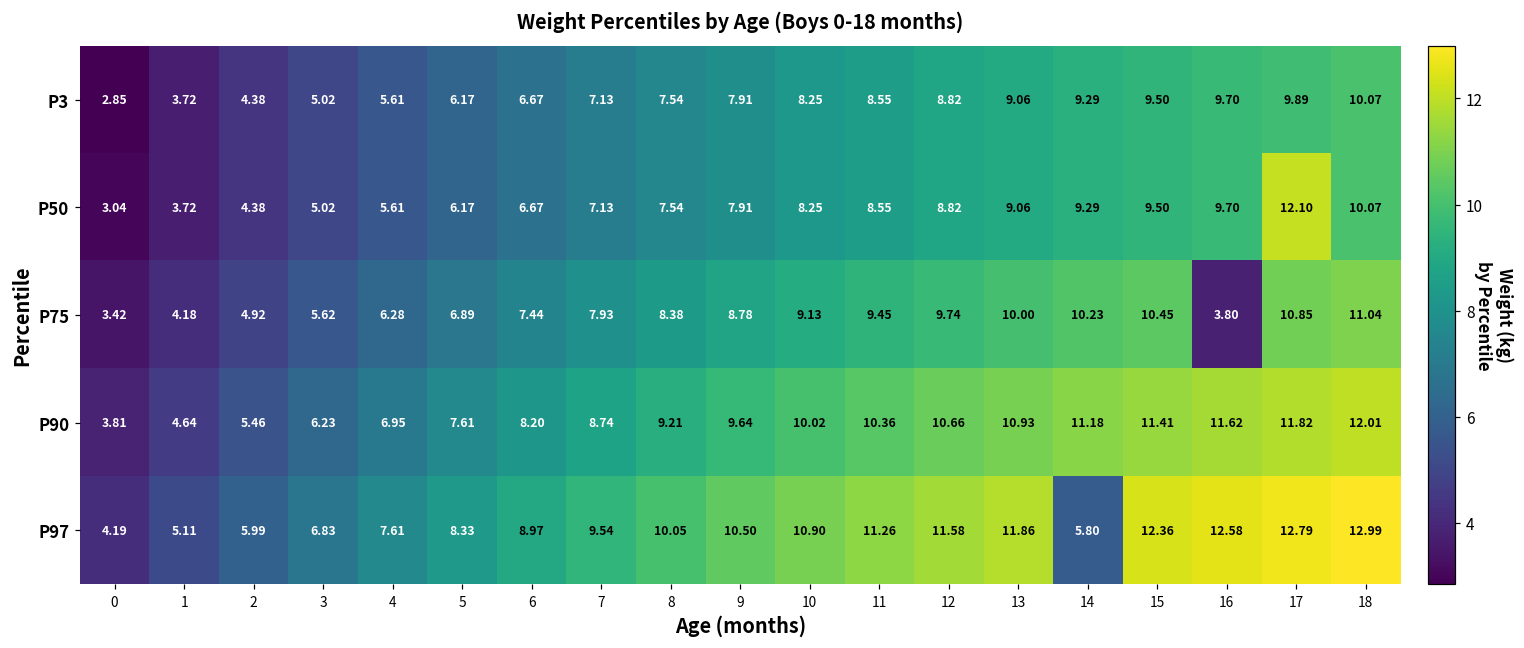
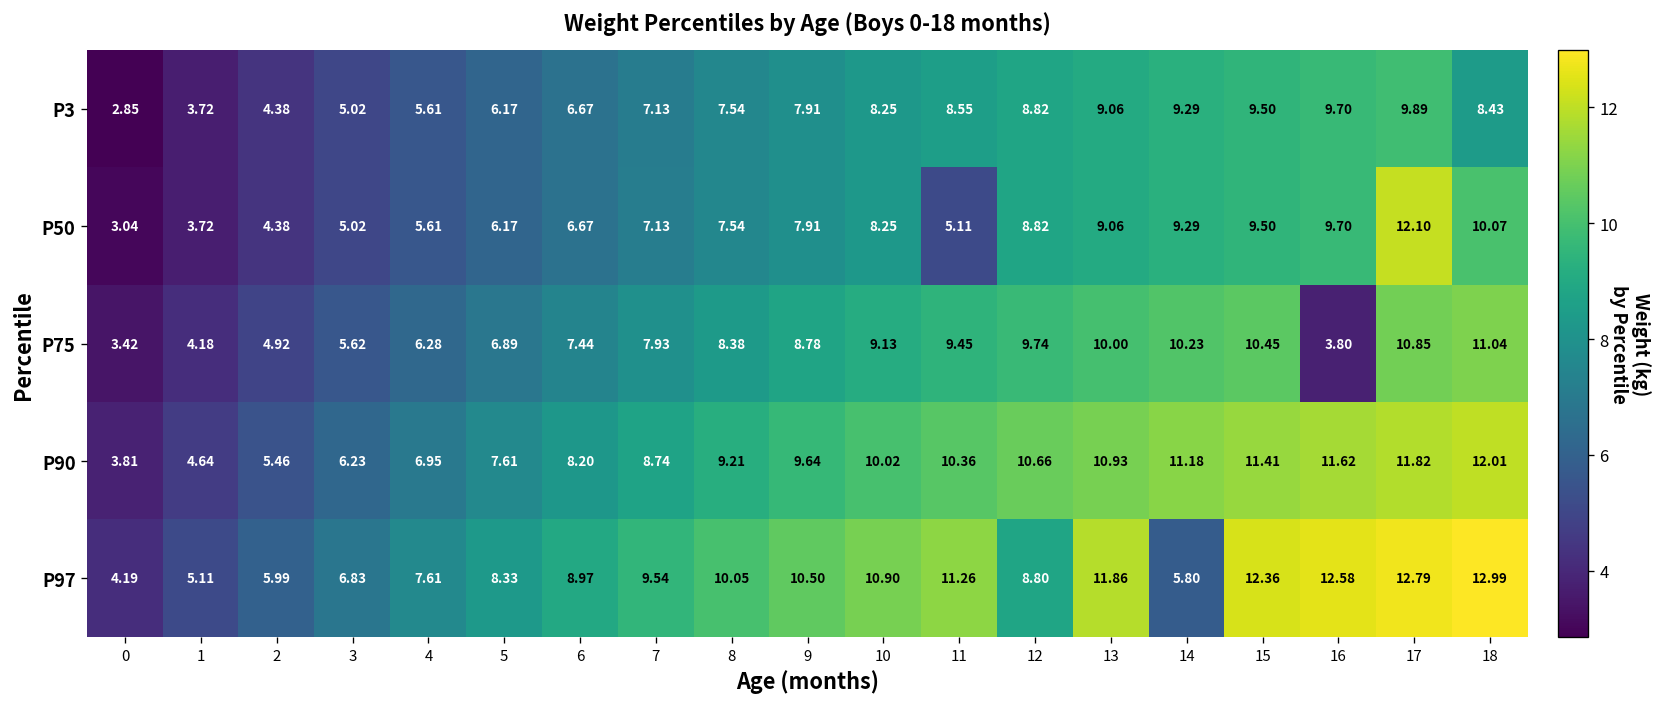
P3, 18: 10.07 -> 8.43
P50, 11: 8.55 -> 5.11
P97, 12: 11.58 -> 8.80
